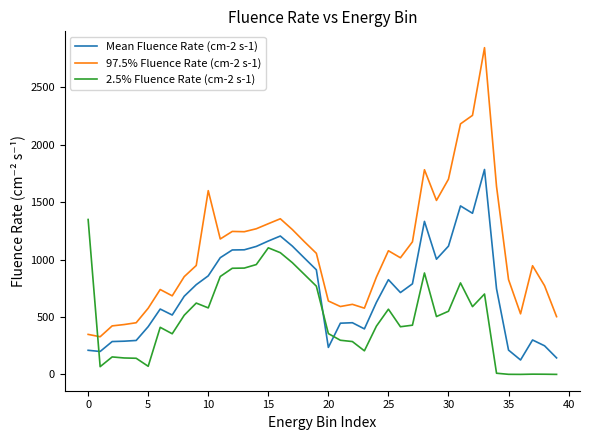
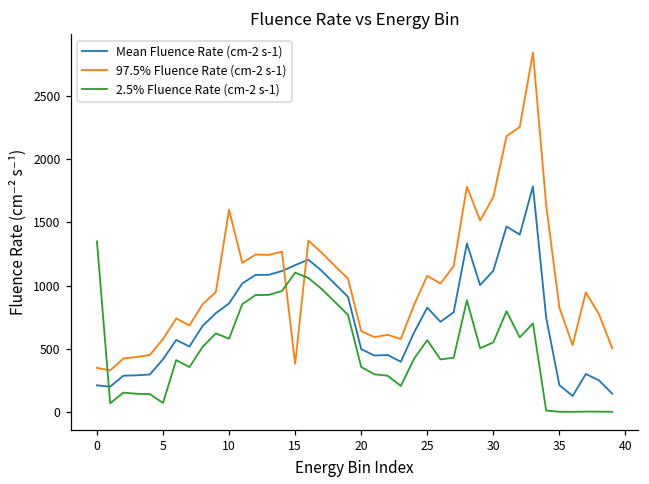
97.5% Fluence Rate (cm-2 s-1), 15: 1310 -> 380
Mean Fluence Rate (cm-2 s-1), 20: 240 -> 500
